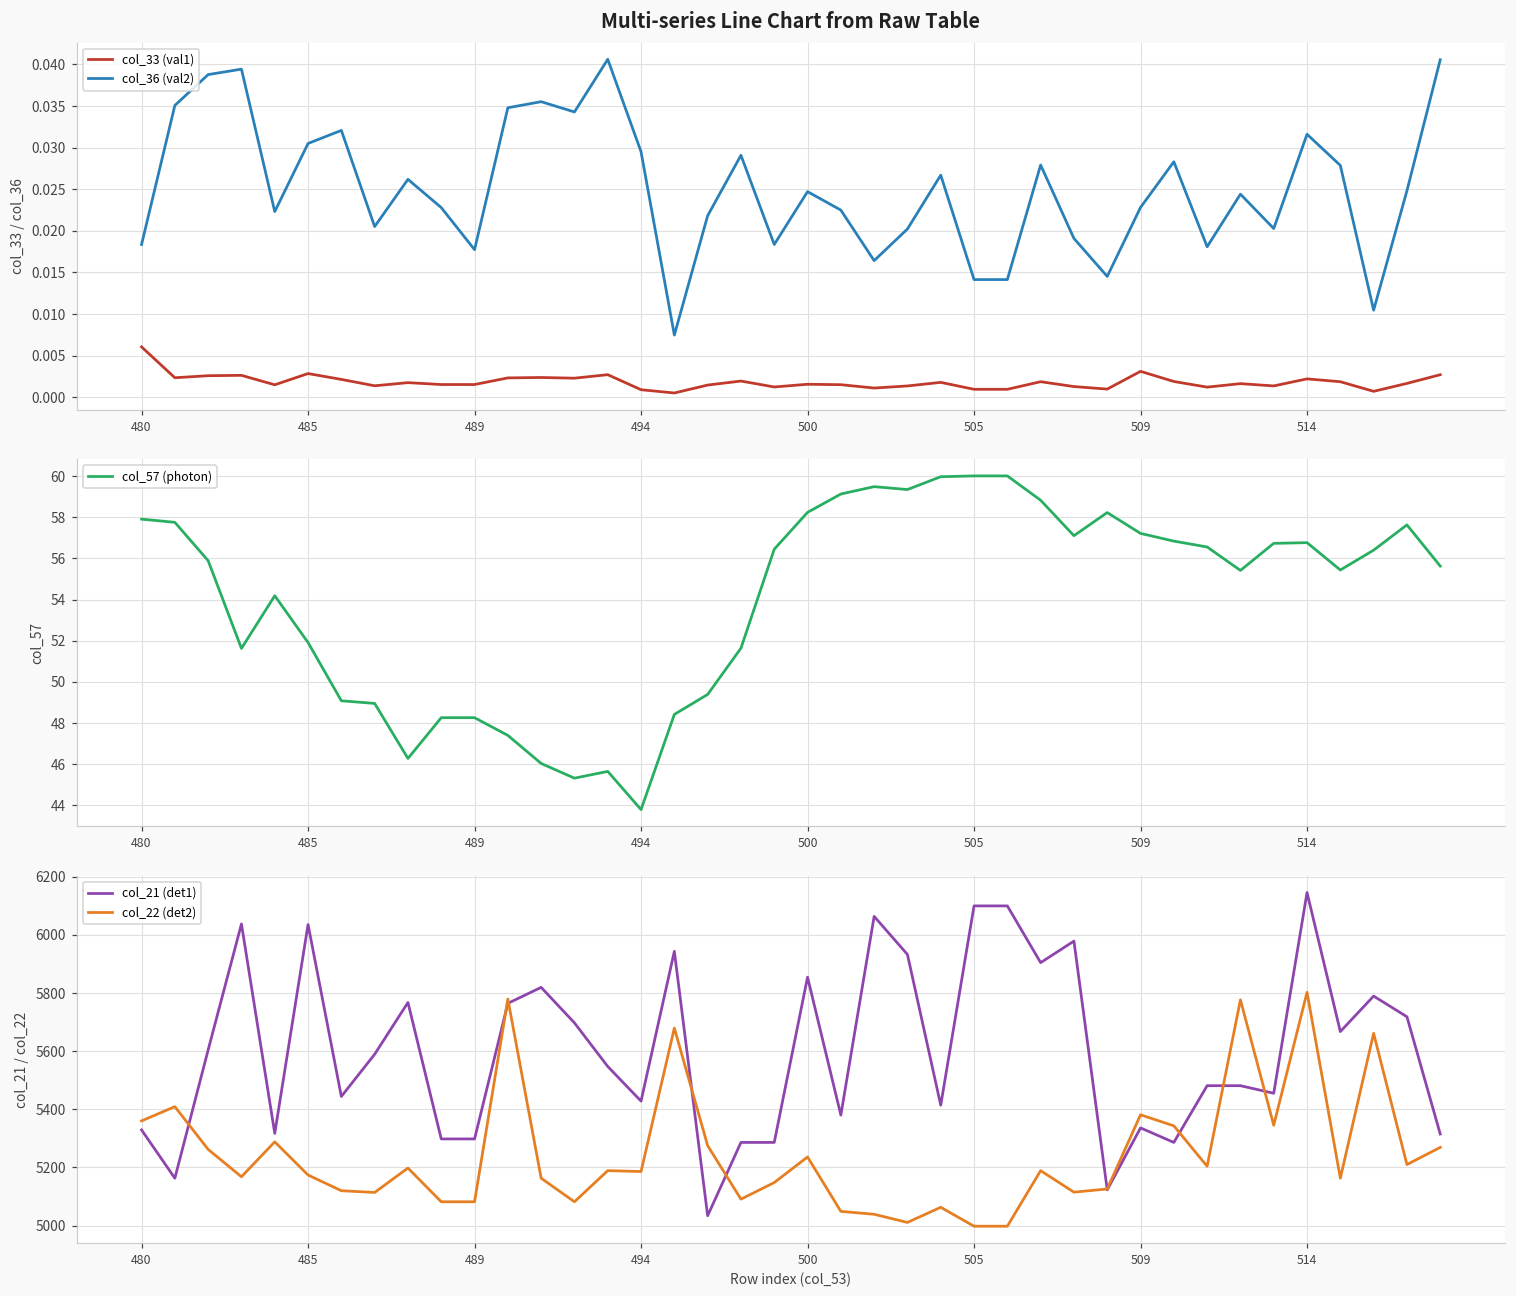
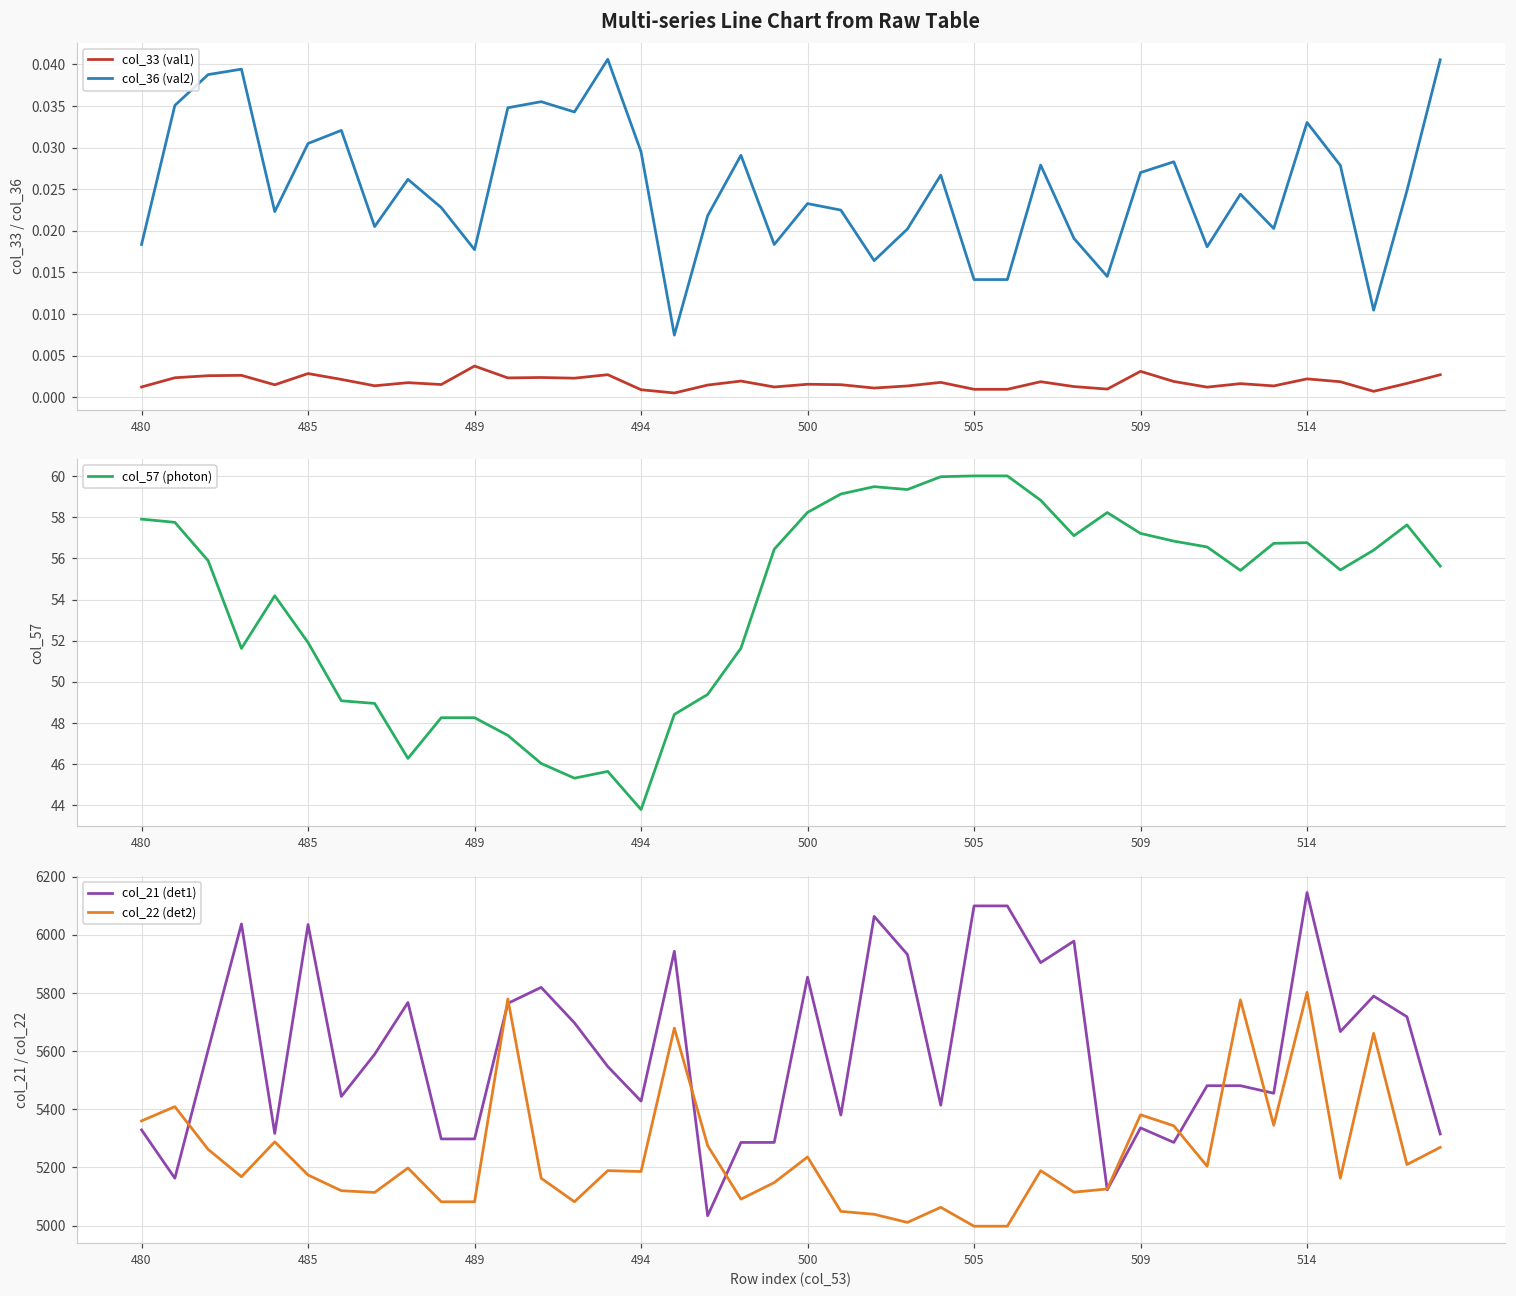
Multi-series Line Chart from Raw Table, col_33 (val1), 480: 0.006 -> 0.001
Multi-series Line Chart from Raw Table, col_33 (val1), 489: 0.002 -> 0.004
Multi-series Line Chart from Raw Table, col_36 (val2), 500: 0.025 -> 0.023
Multi-series Line Chart from Raw Table, col_36 (val2), 509: 0.023 -> 0.027
Multi-series Line Chart from Raw Table, col_36 (val2), 514: 0.032 -> 0.033
